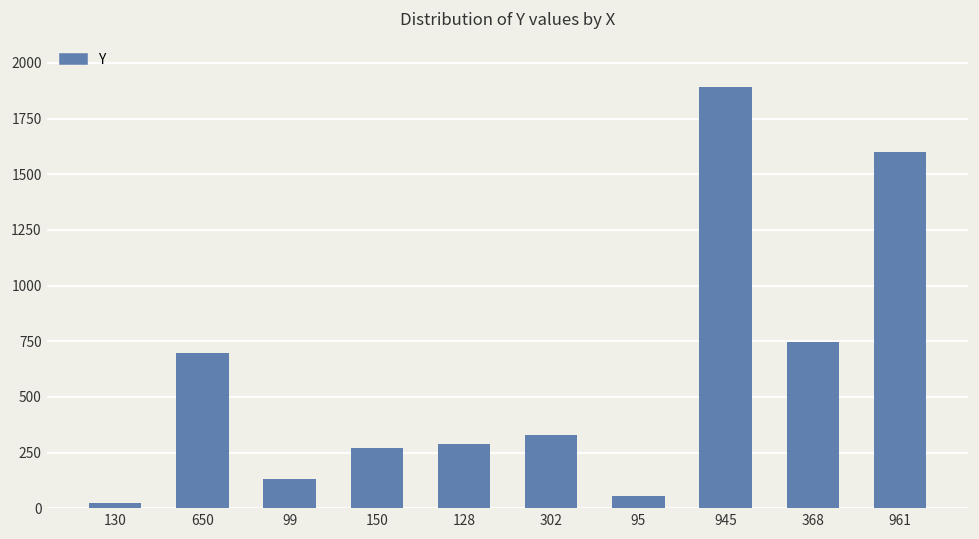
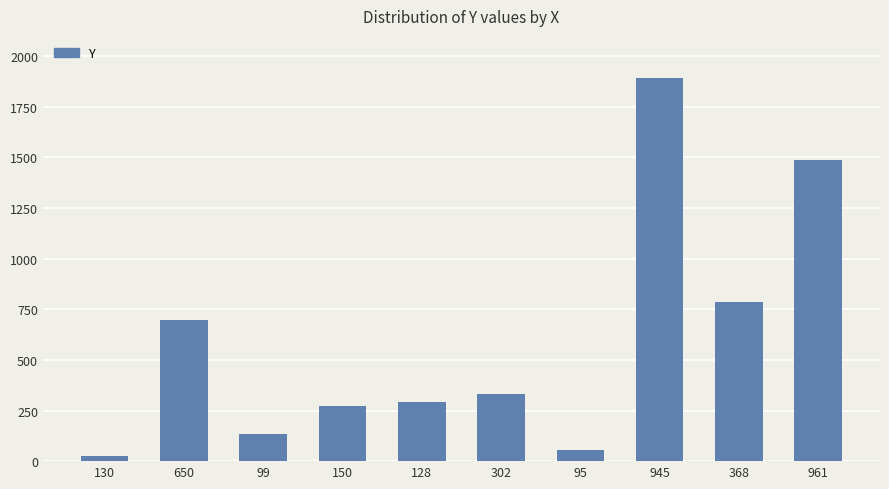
368: 750 -> 790
961: 1600 -> 1490
